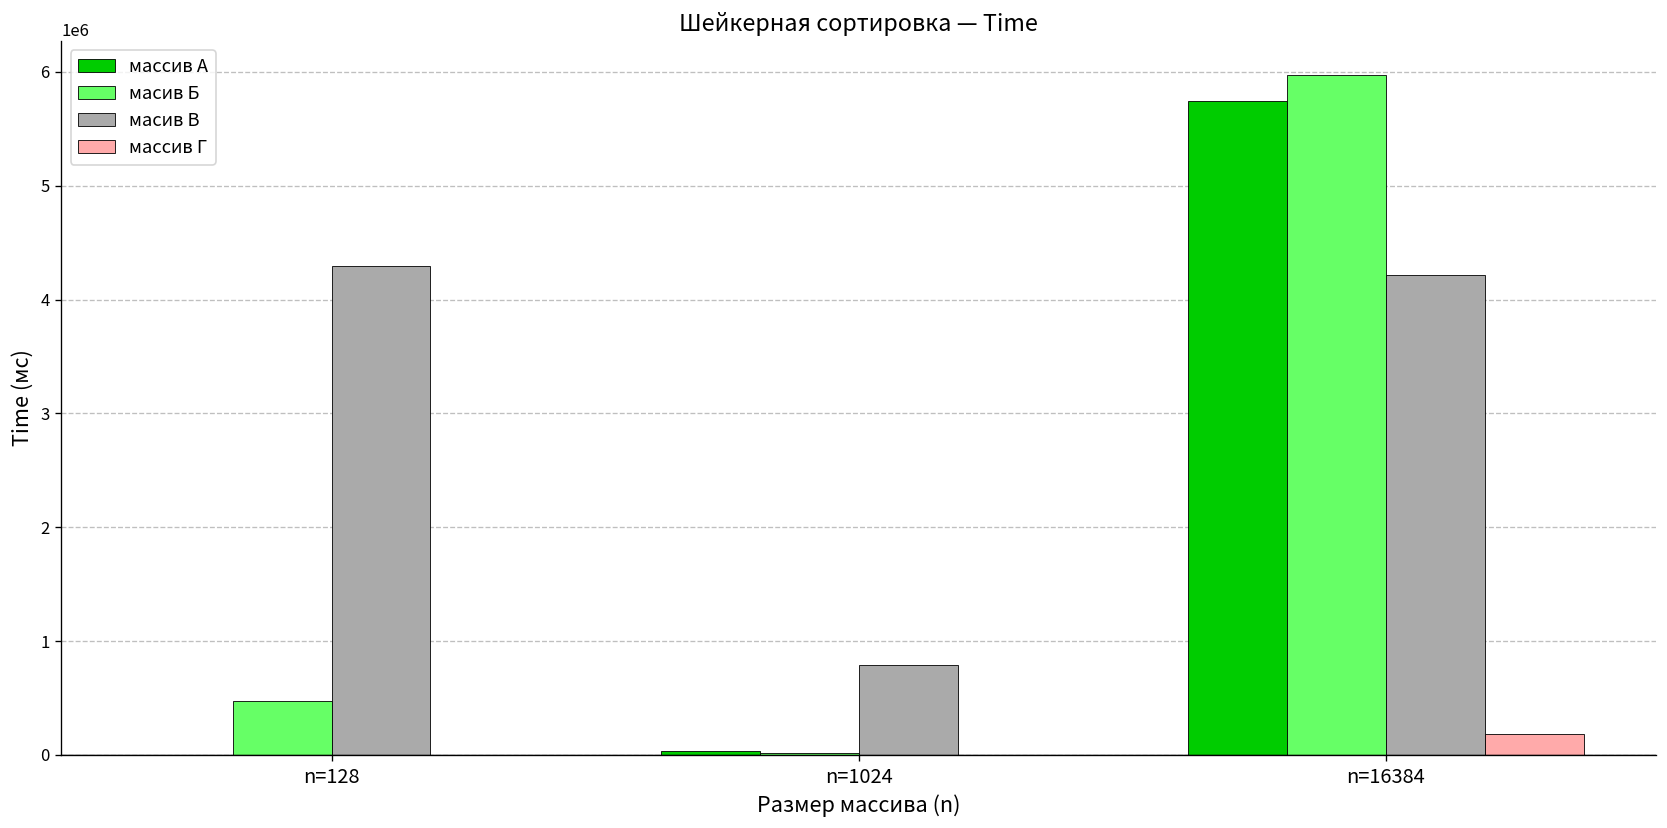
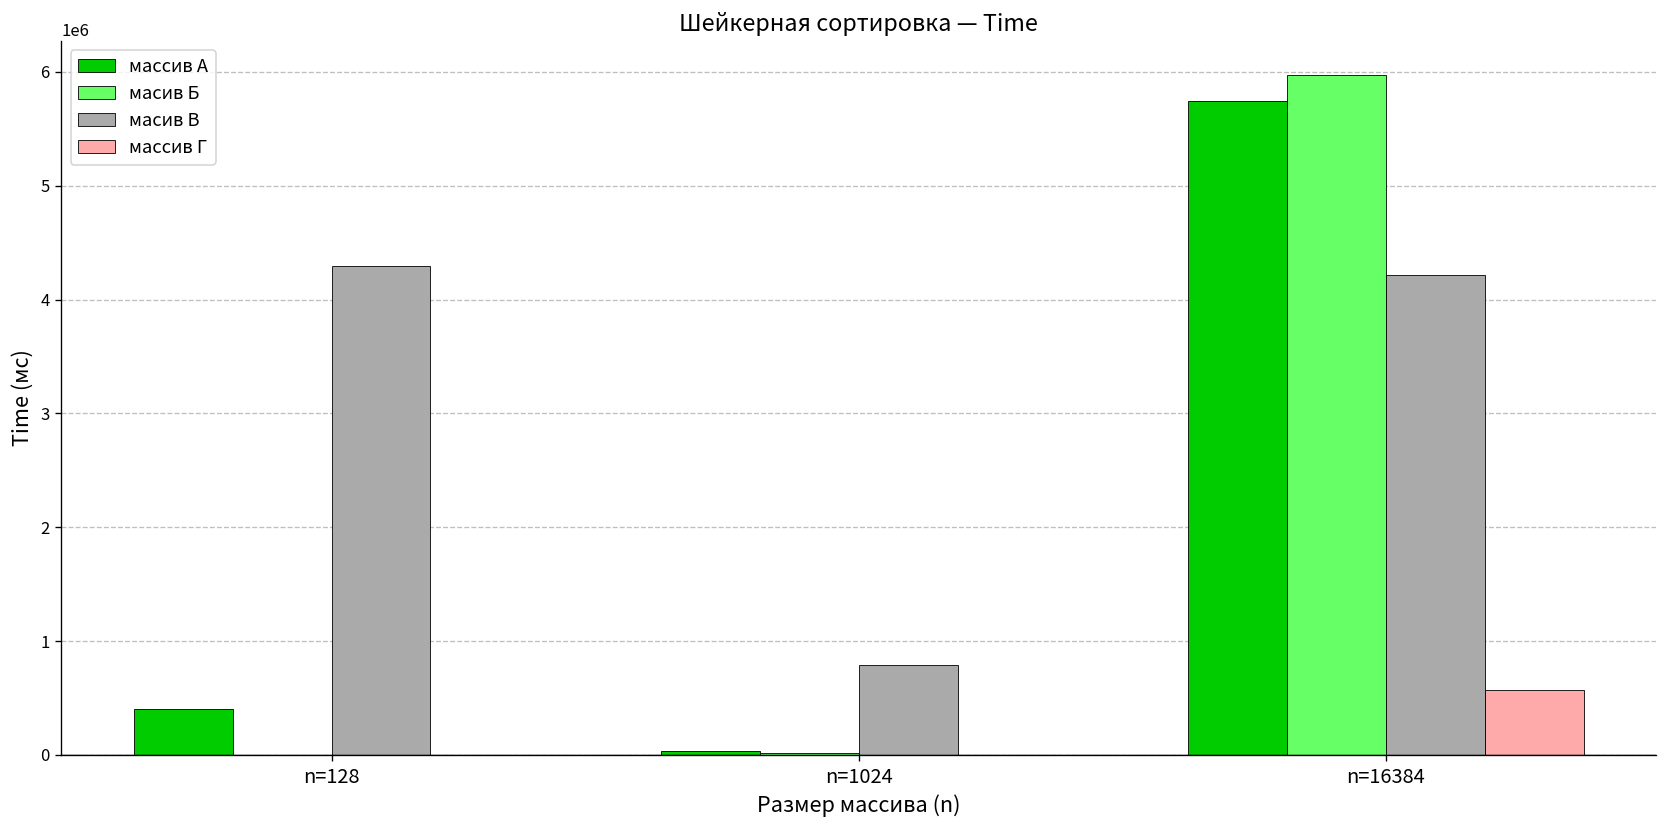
массив А, n=128: 0 -> 400000
масив Б, n=128: 500000 -> 0
массив Г, n=16384: 200000 -> 600000
